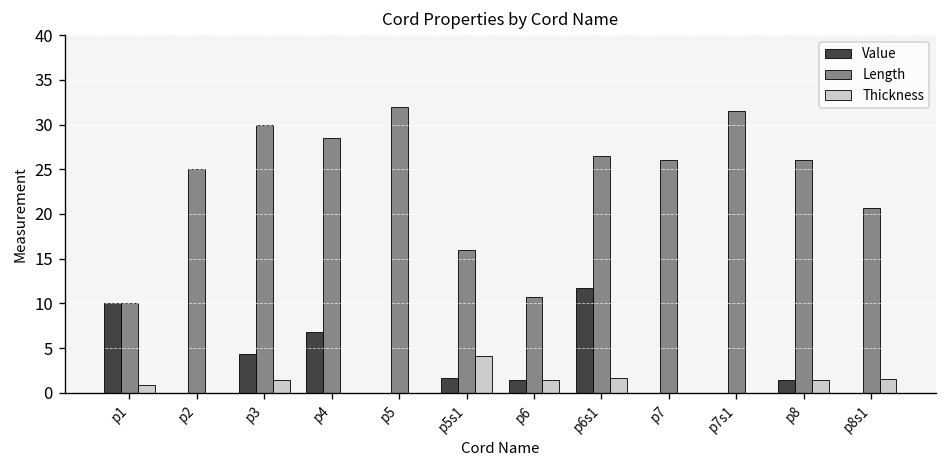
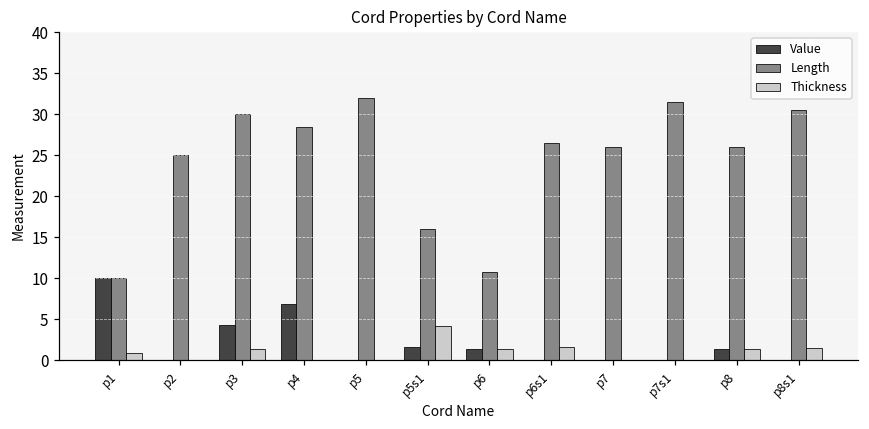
Value, p6s1: 12 -> 0
Length, p8s1: 21 -> 31
